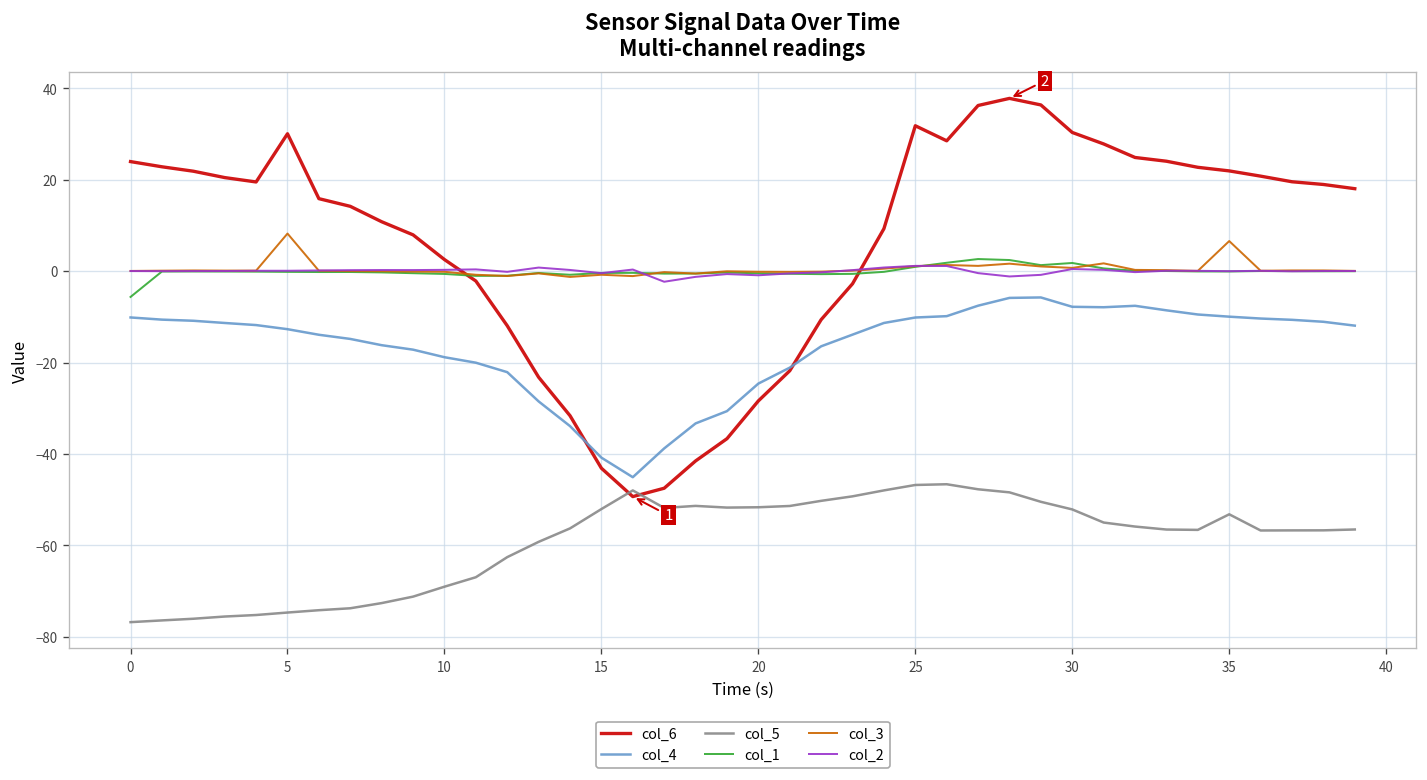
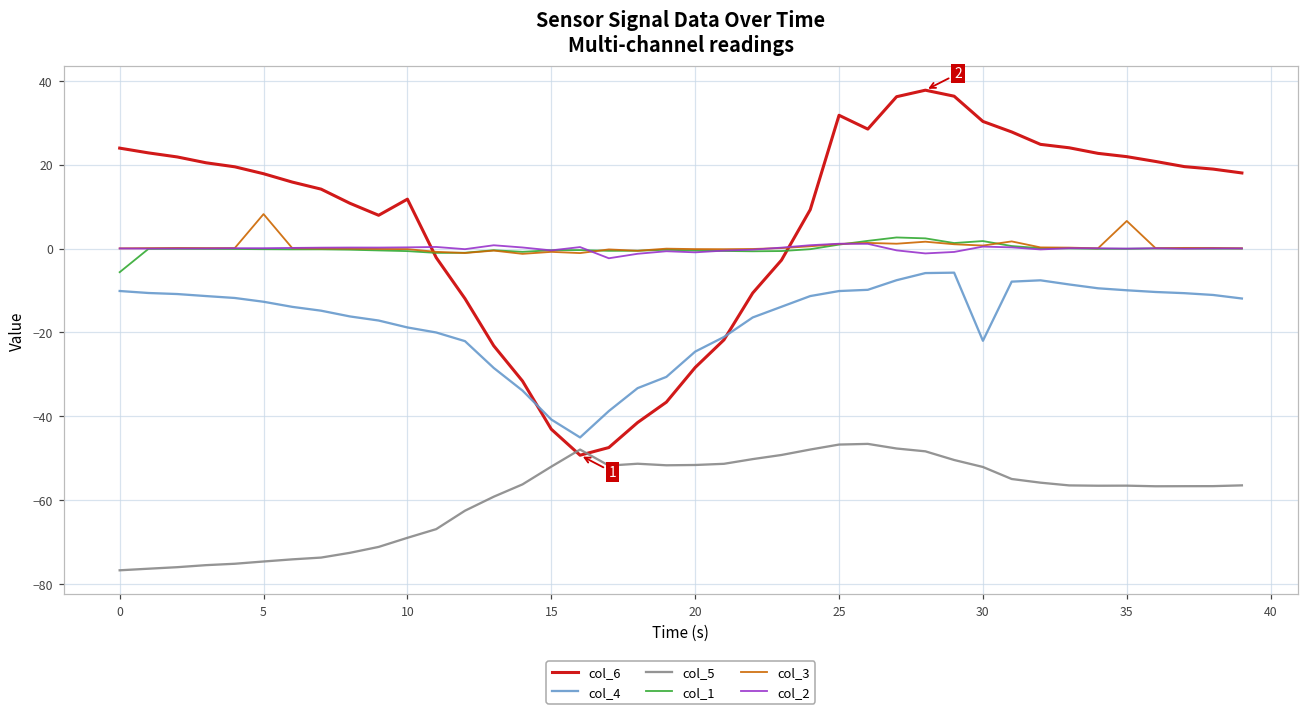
col_6, 5: 30 -> 18
col_6, 10: 3 -> 12
col_4, 30: -8 -> -22
col_5, 35: -53 -> -57
